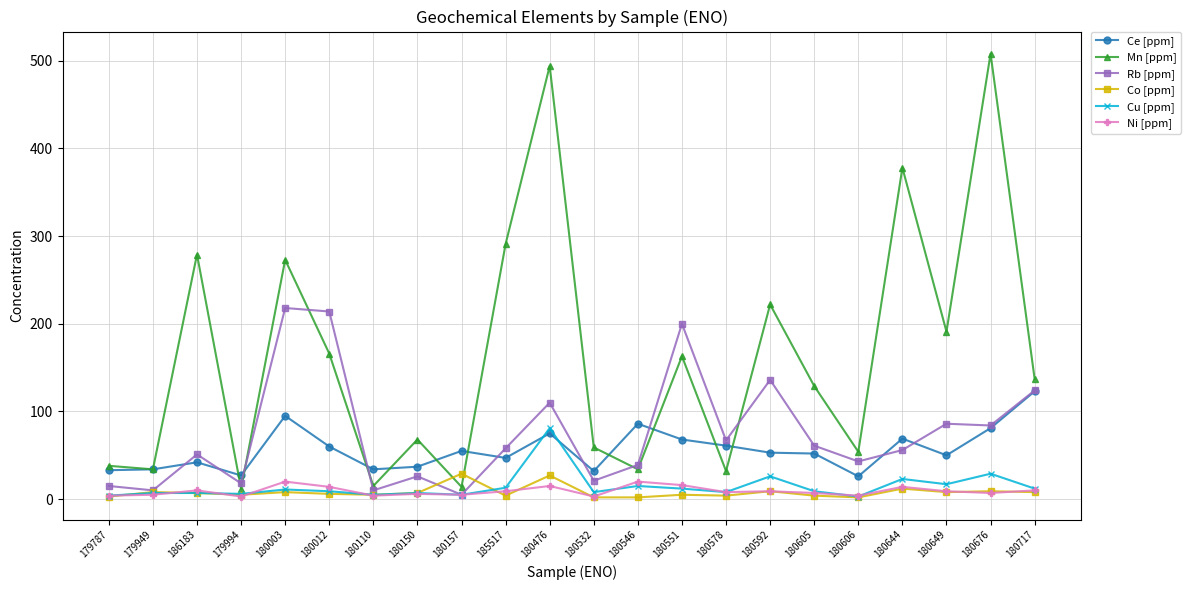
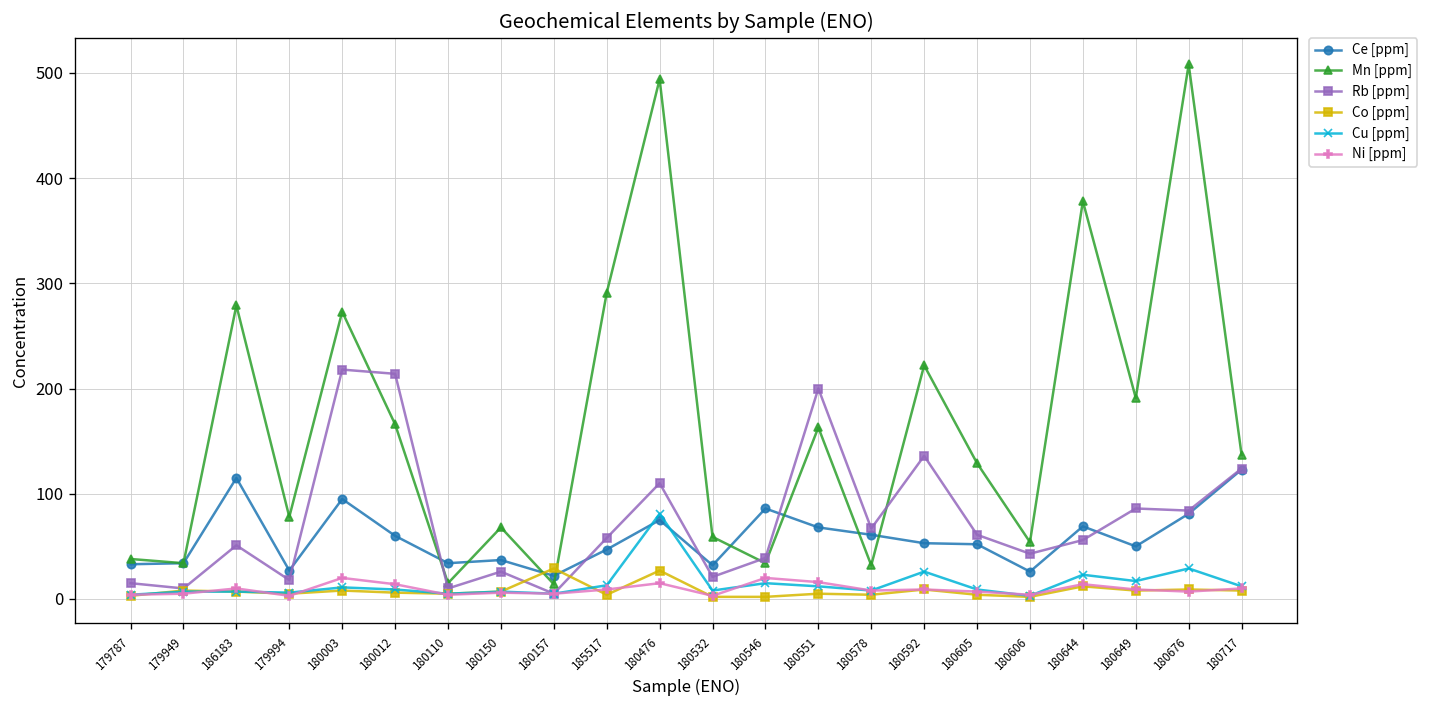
Ce [ppm], 186183: 40 -> 120
Mn [ppm], 179994: 10 -> 80
Ce [ppm], 180157: 60 -> 20
